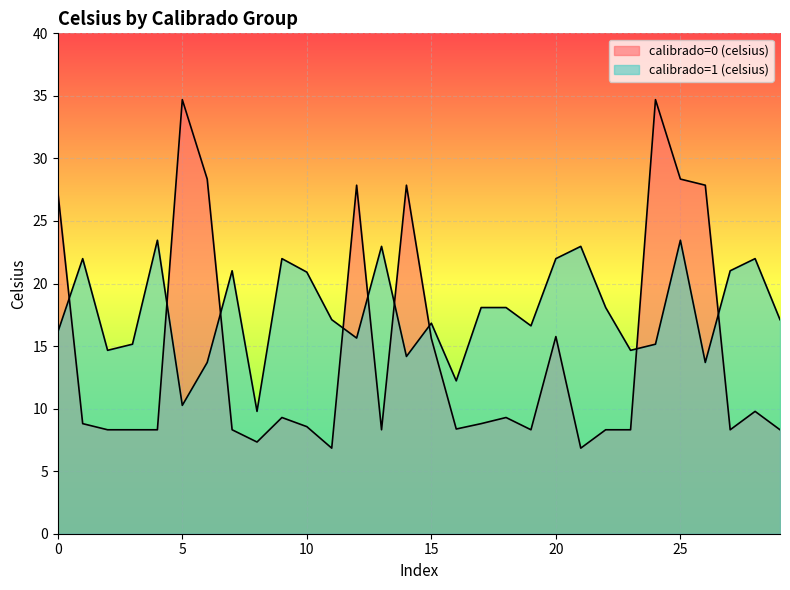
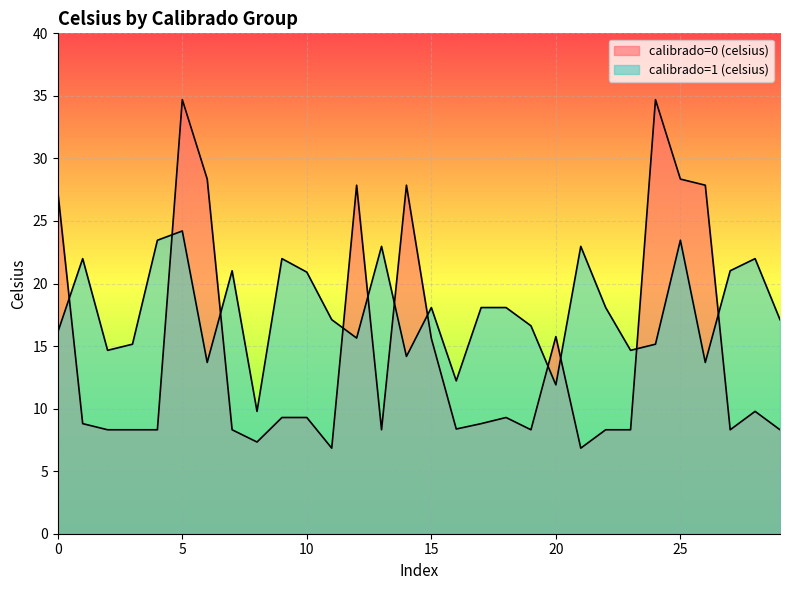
calibrado=1 (celsius), 5: 10.3 -> 24.2
calibrado=0 (celsius), 10: 8.6 -> 9.3
calibrado=1 (celsius), 15: 16.8 -> 18.1
calibrado=1 (celsius), 20: 22.0 -> 11.9
